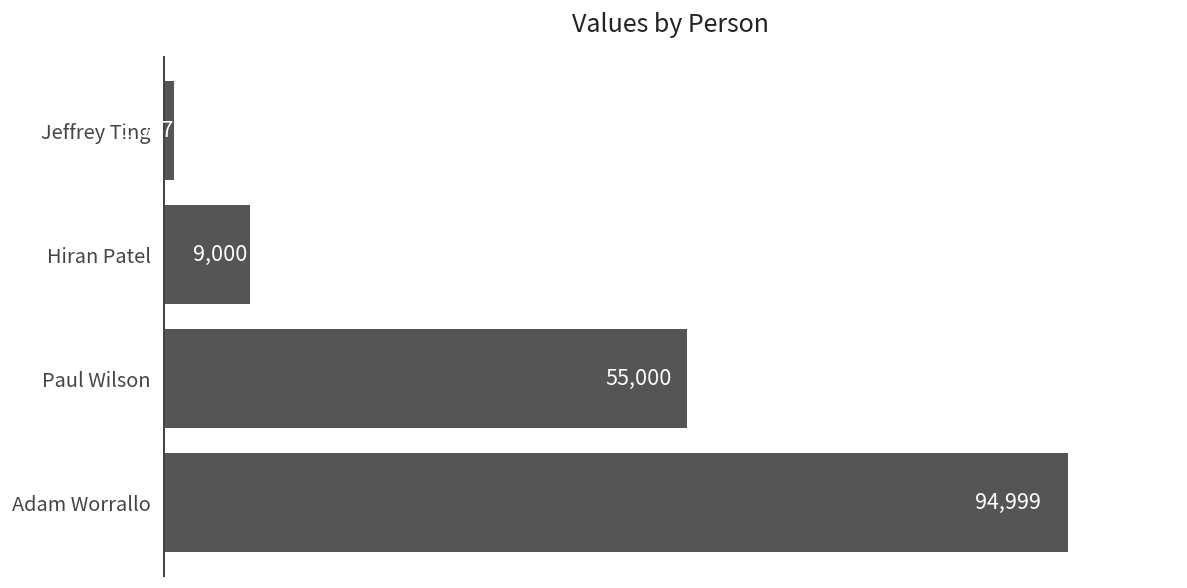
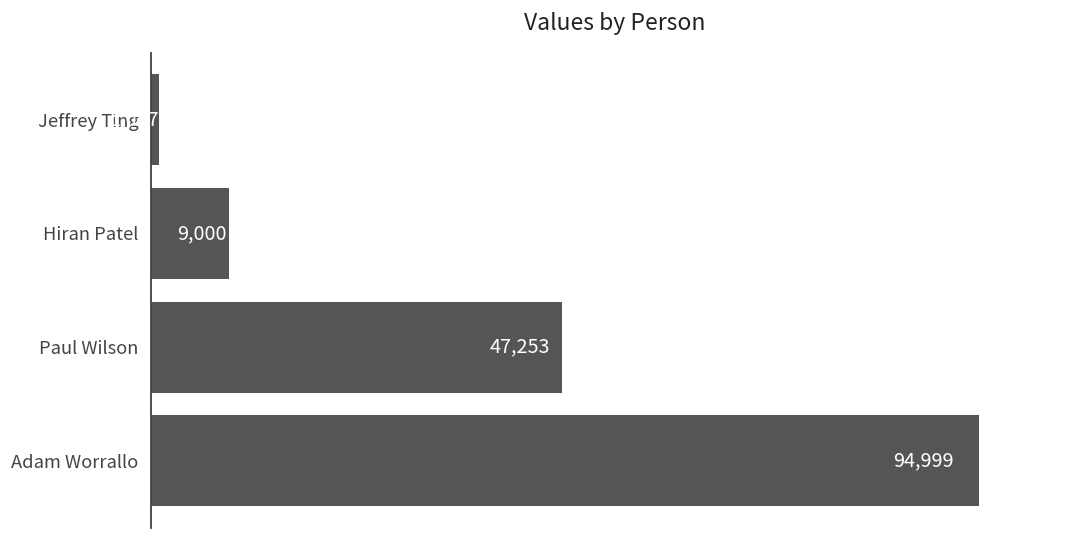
Paul Wilson: 55,000 -> 47,253
